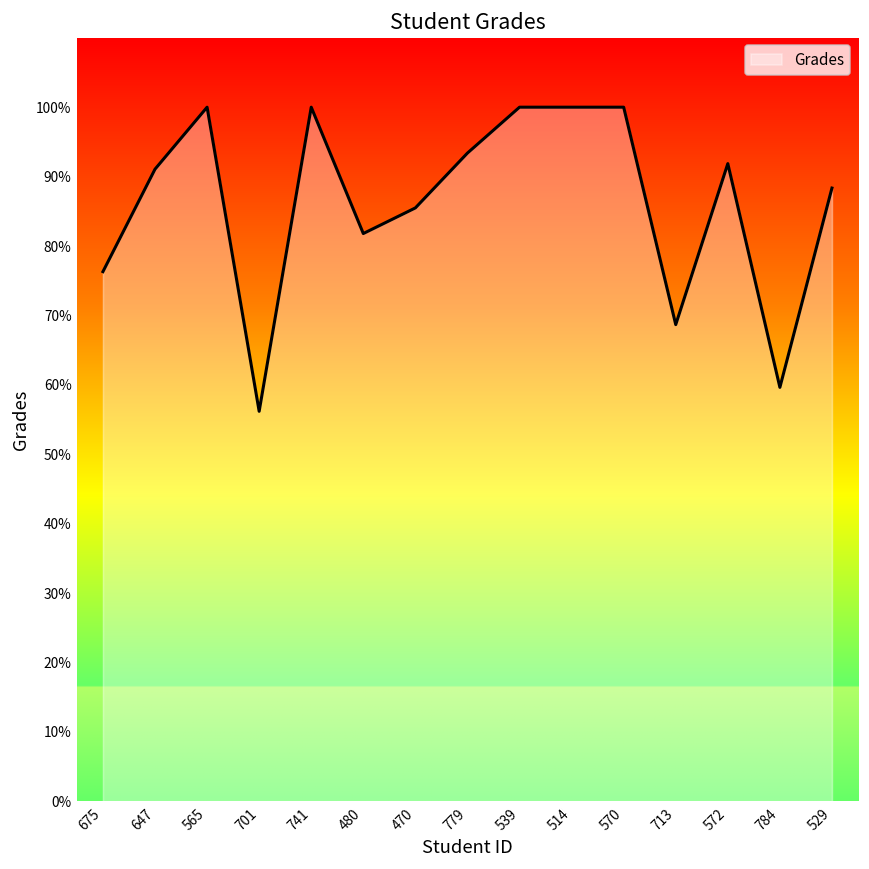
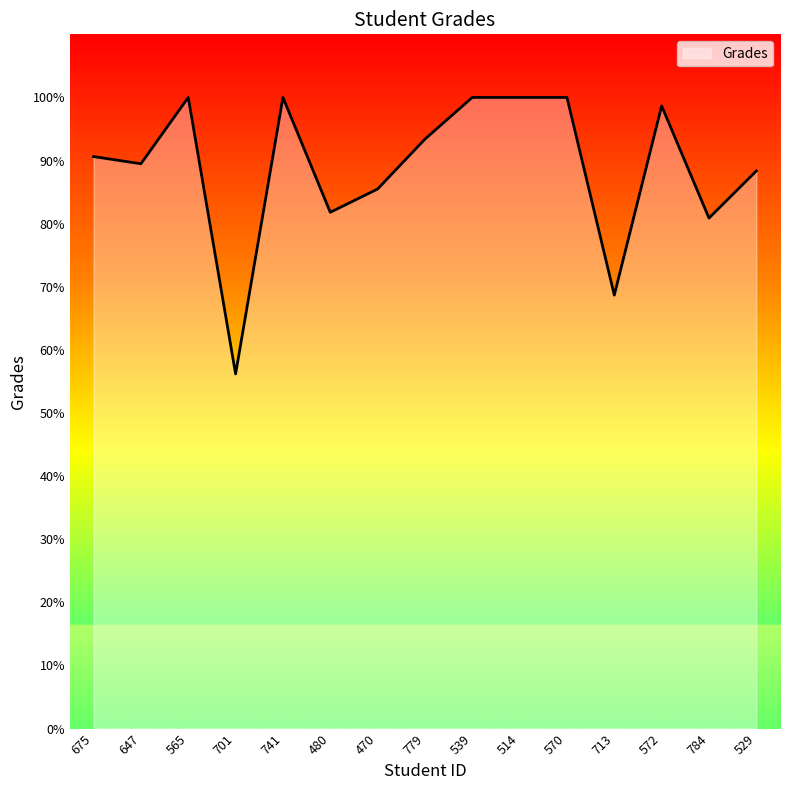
675: 76% -> 91%
647: 91% -> 89%
572: 92% -> 99%
784: 60% -> 81%
